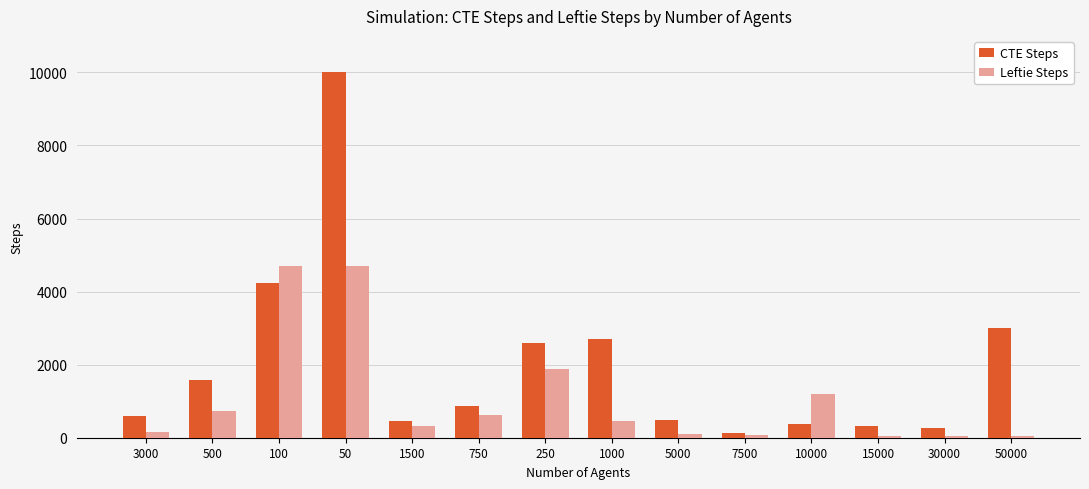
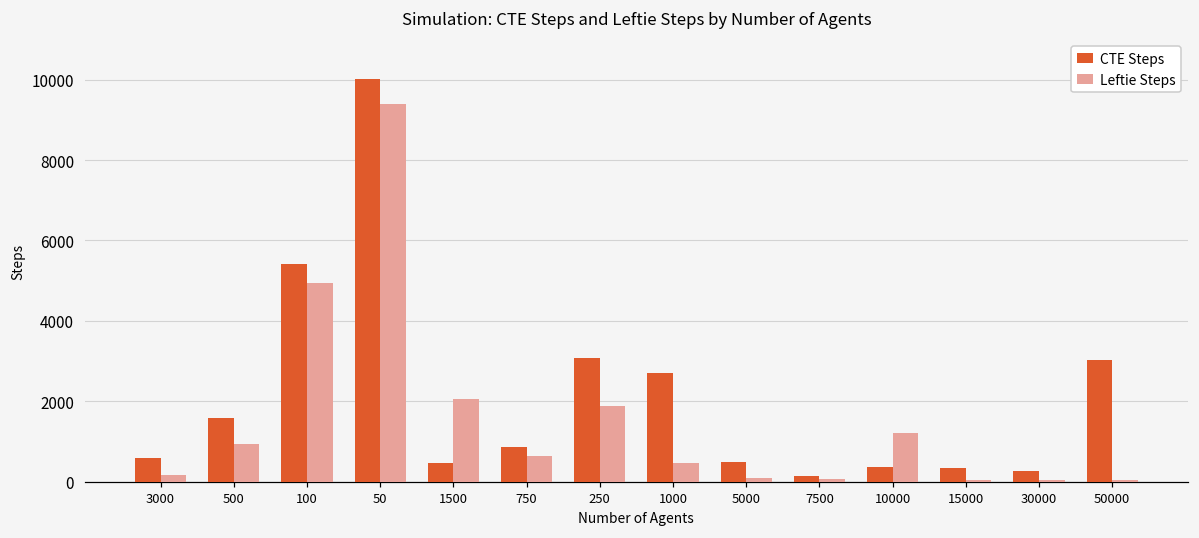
Leftie Steps, 500: 700 -> 900
CTE Steps, 100: 4200 -> 5400
Leftie Steps, 100: 4700 -> 4900
Leftie Steps, 50: 4700 -> 9400
Leftie Steps, 1500: 300 -> 2000
CTE Steps, 250: 2600 -> 3100
